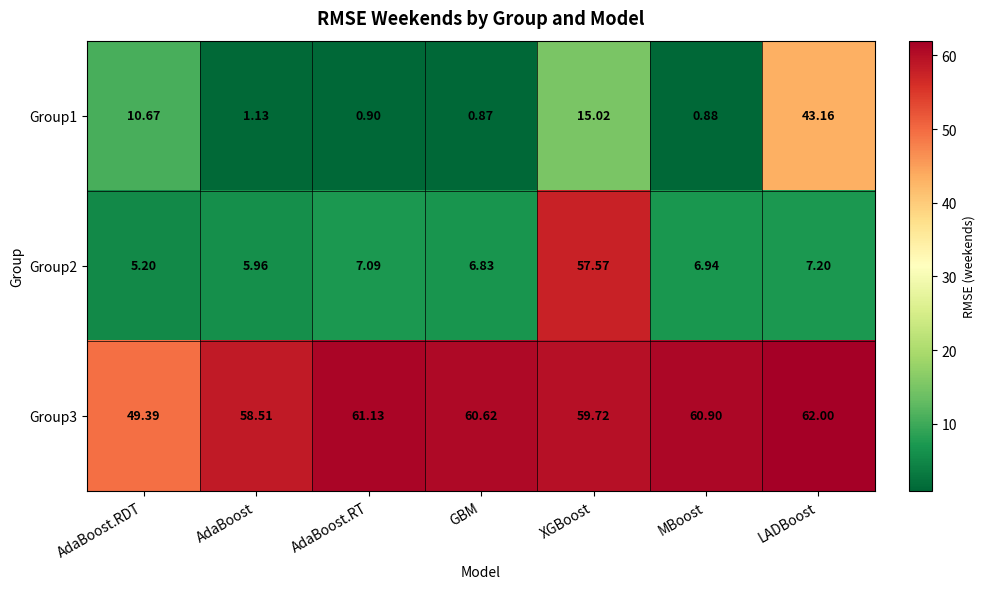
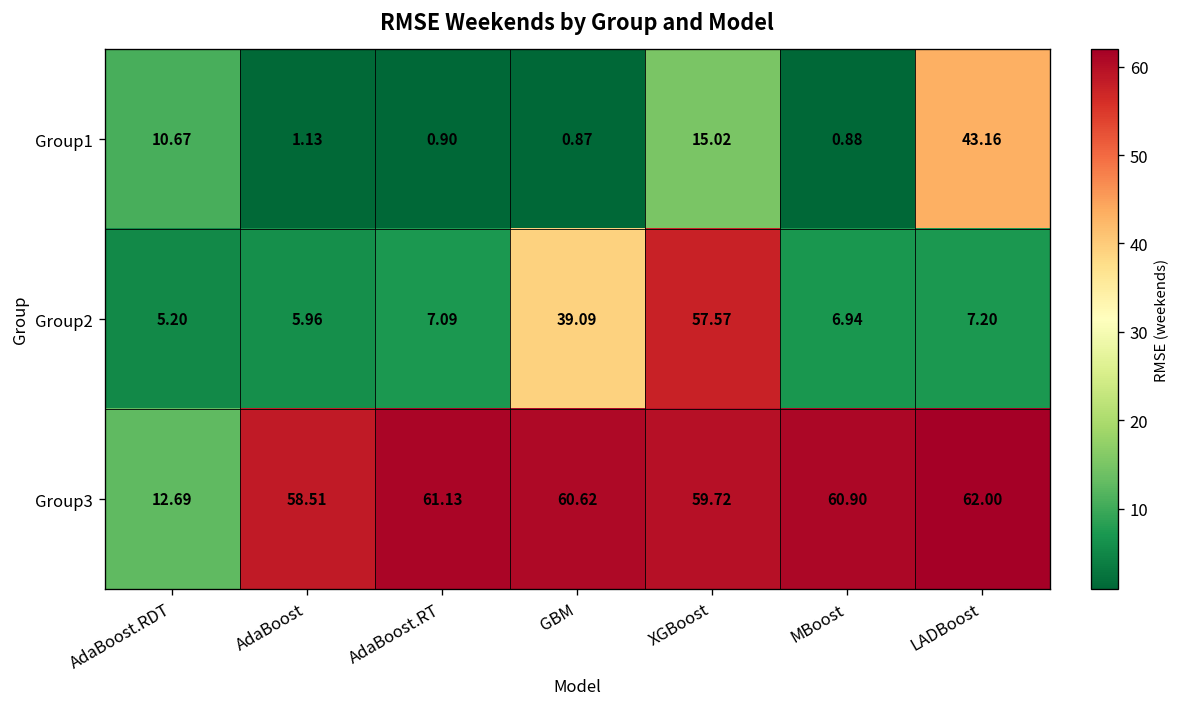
Group2, GBM: 6.83 -> 39.09
Group3, AdaBoost.RDT: 49.39 -> 12.69
